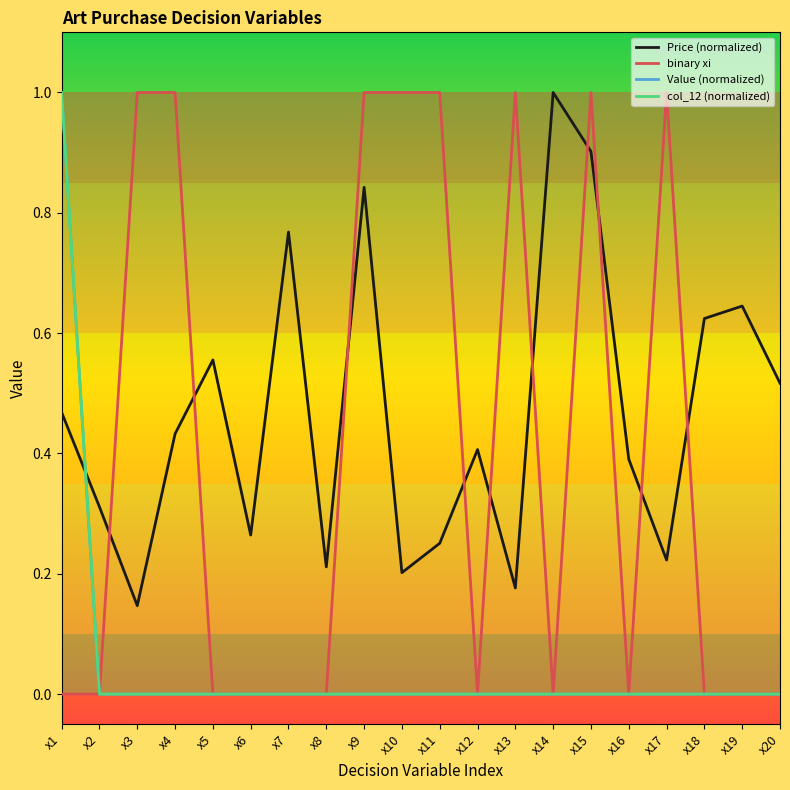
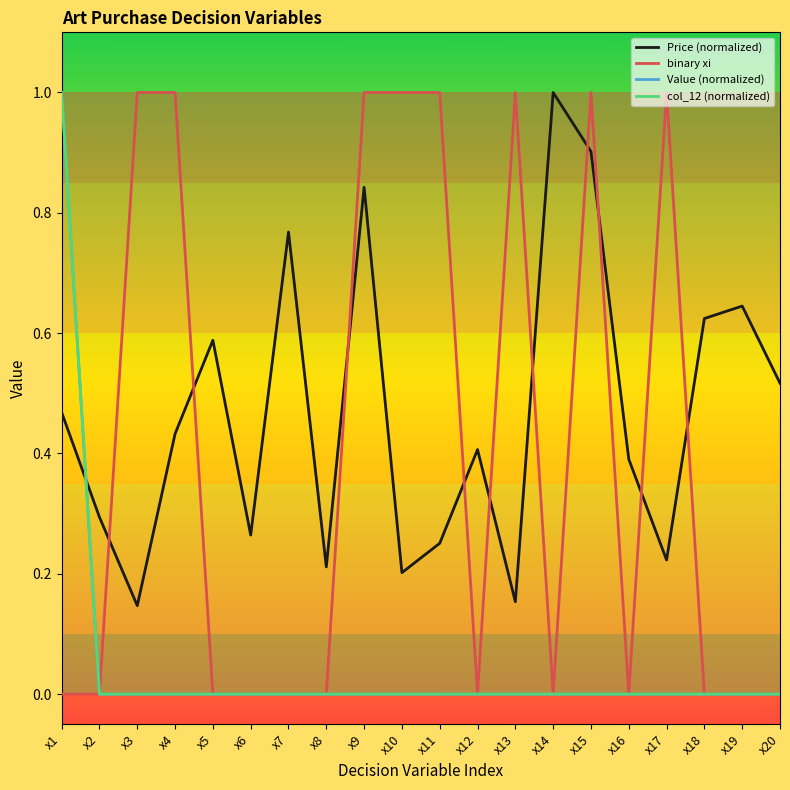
Price (normalized), x2: 0.31 -> 0.29
Price (normalized), x5: 0.56 -> 0.59
Price (normalized), x13: 0.18 -> 0.15
